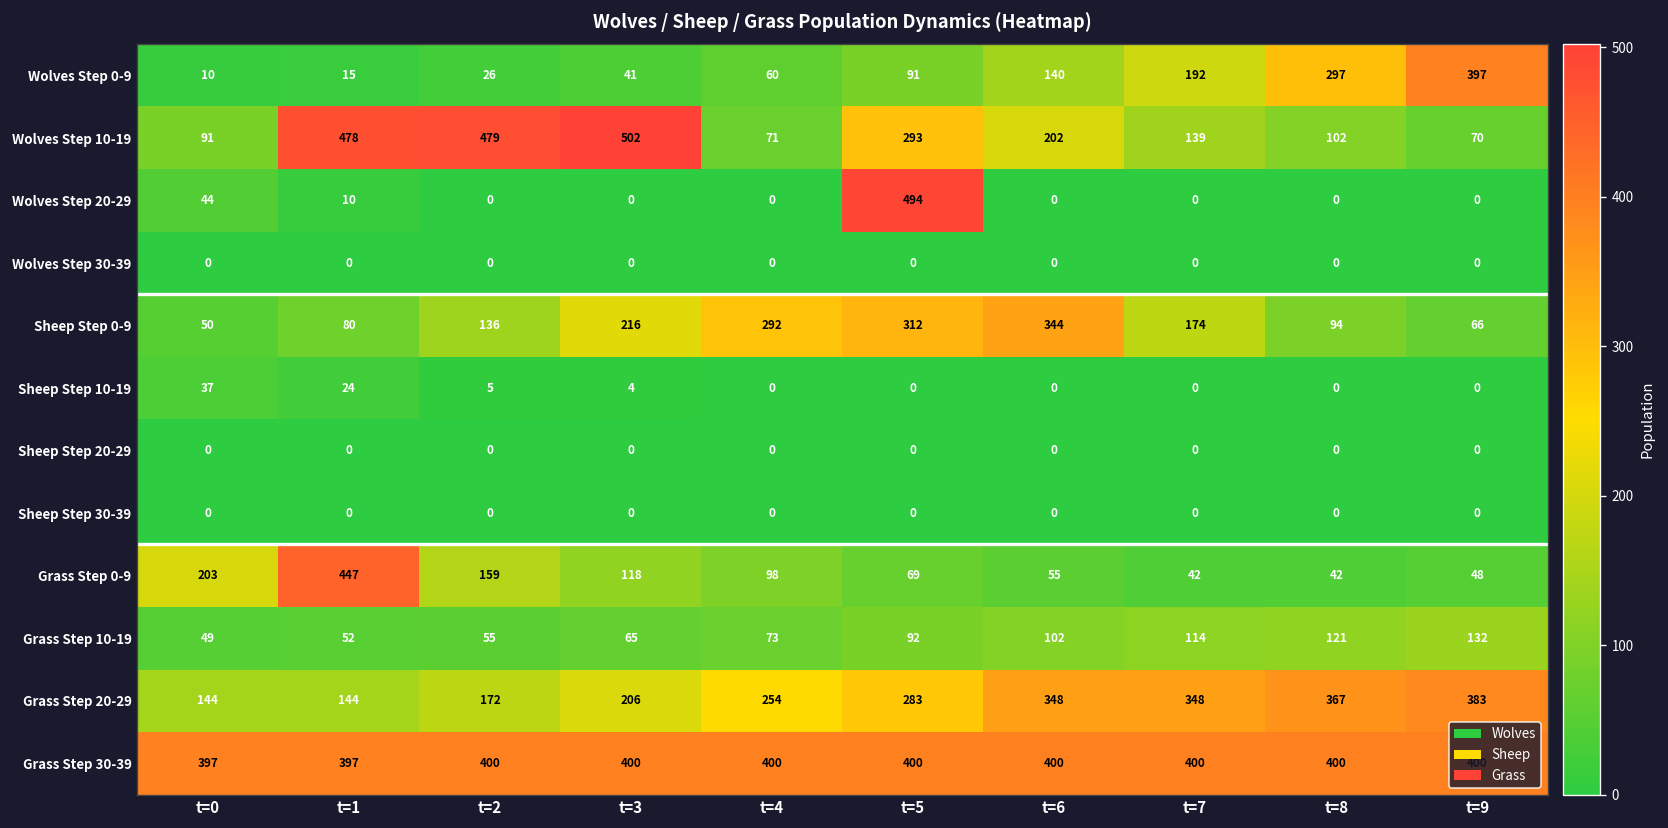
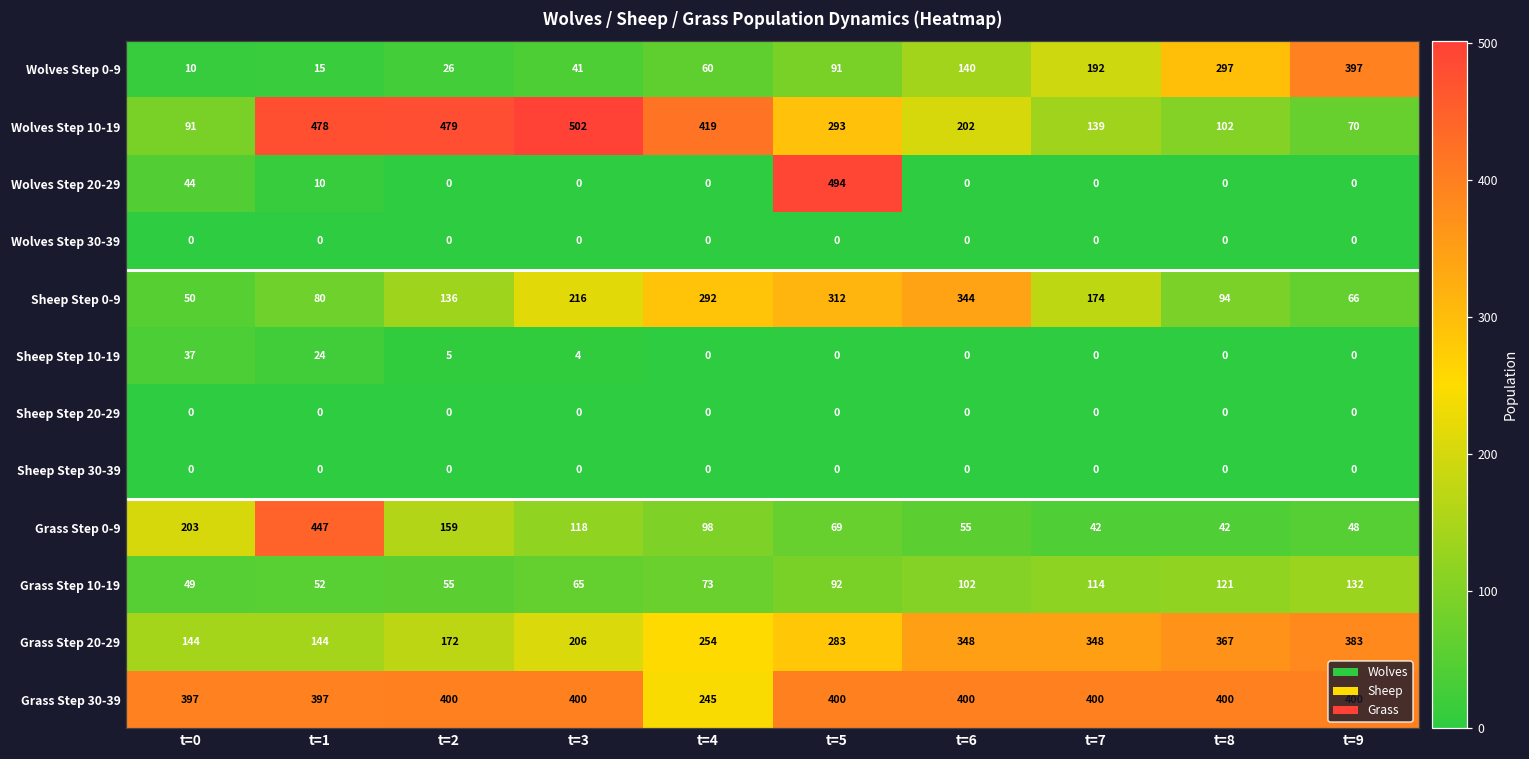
Wolves Step 10-19, t=4: 71 -> 419
Grass Step 30-39, t=4: 400 -> 245
